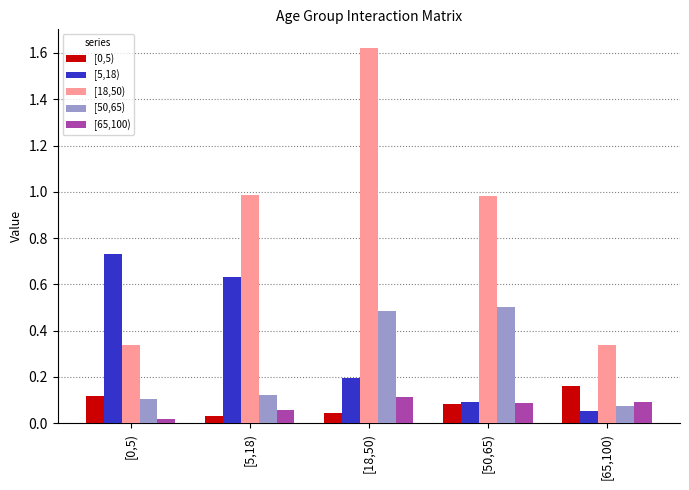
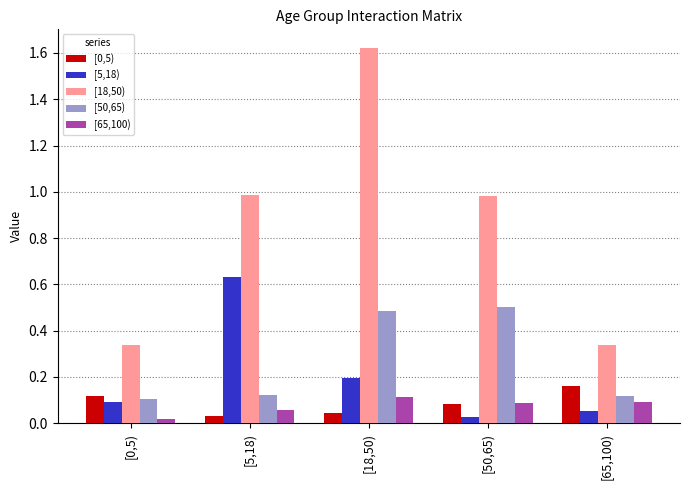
[5,18), [0,5): 0.73 -> 0.09
[5,18), [50,65): 0.09 -> 0.03
[50,65), [65,100): 0.07 -> 0.12
